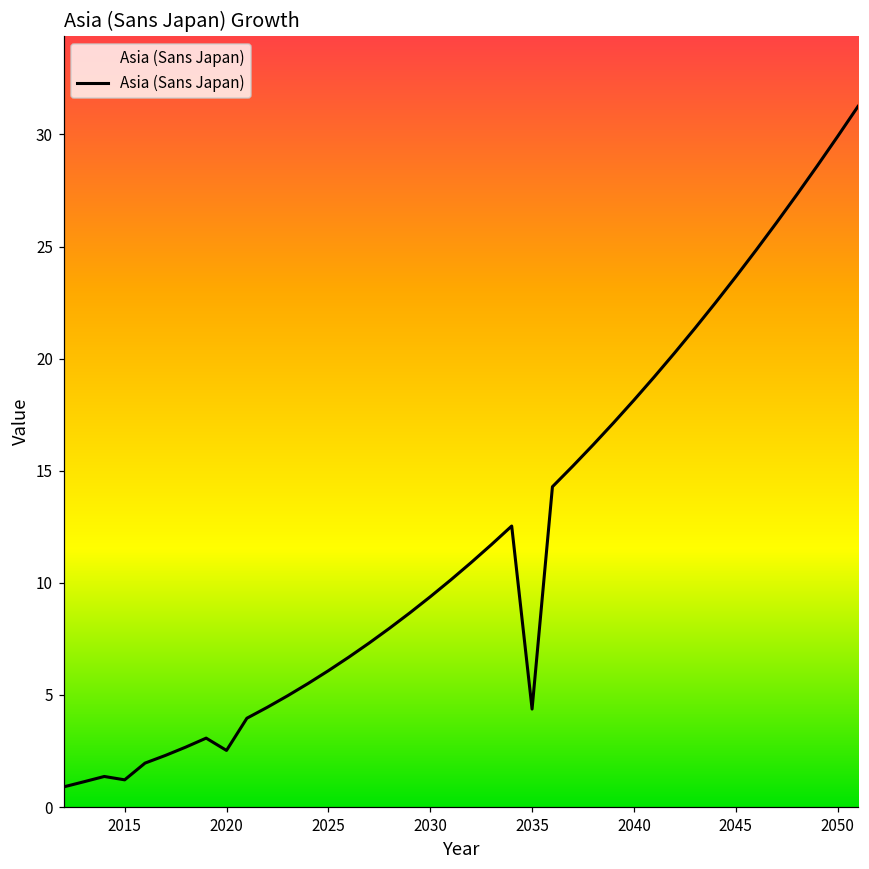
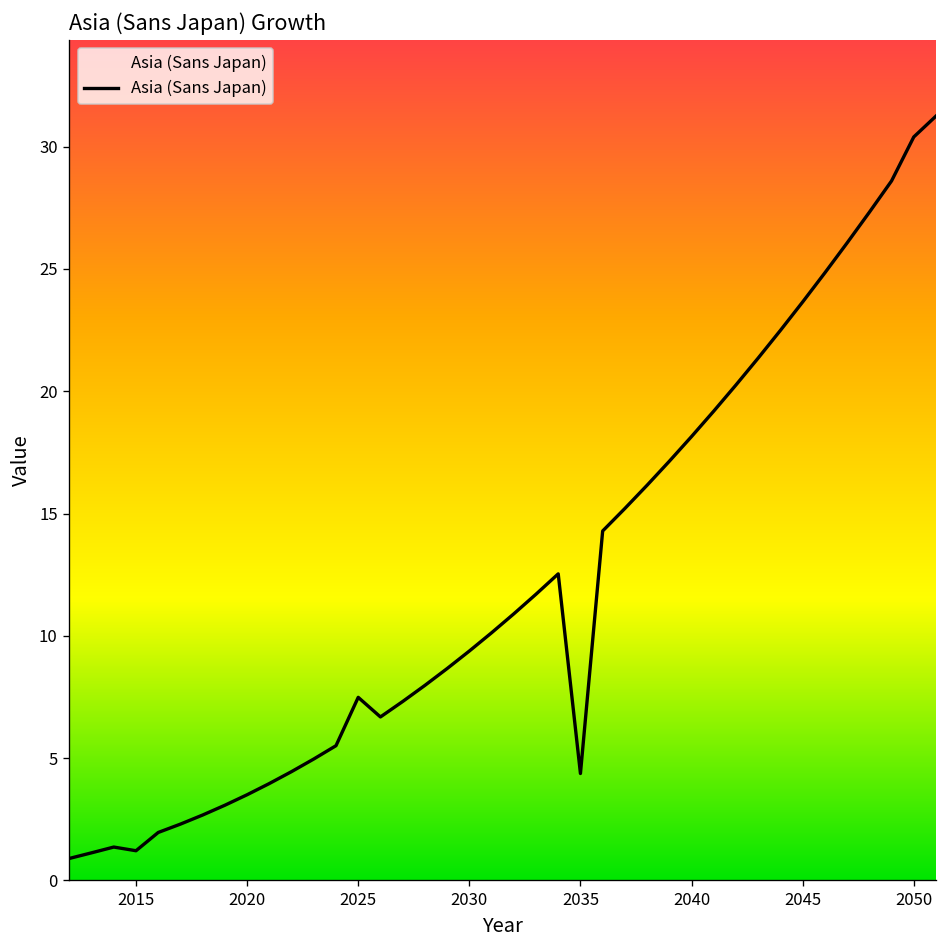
2020: 2.5 -> 3.5
2025: 6.1 -> 7.5
2050: 29.9 -> 30.4
